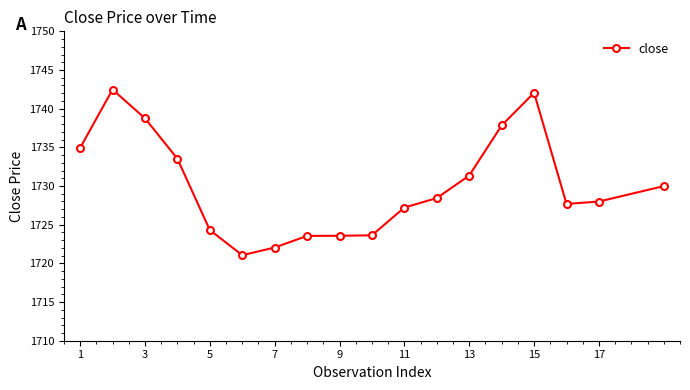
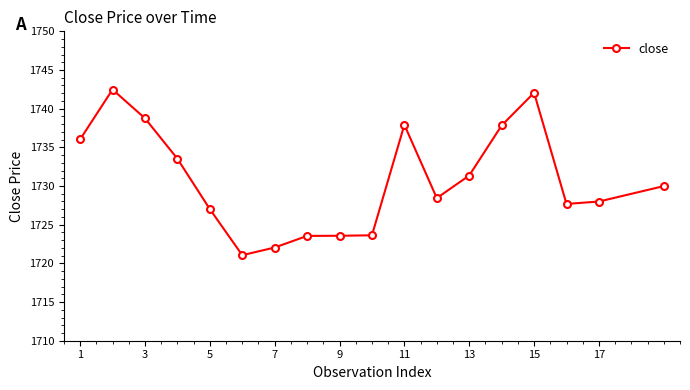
1: 1735 -> 1736
5: 1724 -> 1727
11: 1727 -> 1738
